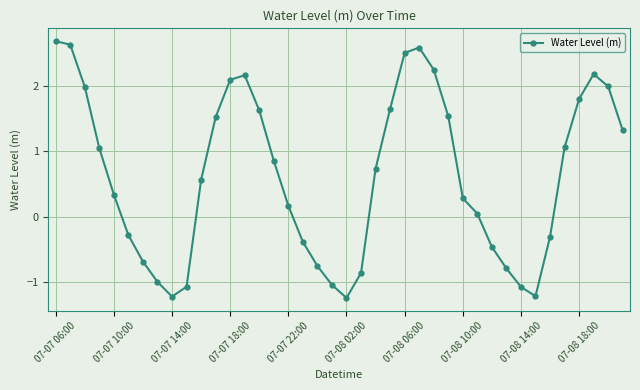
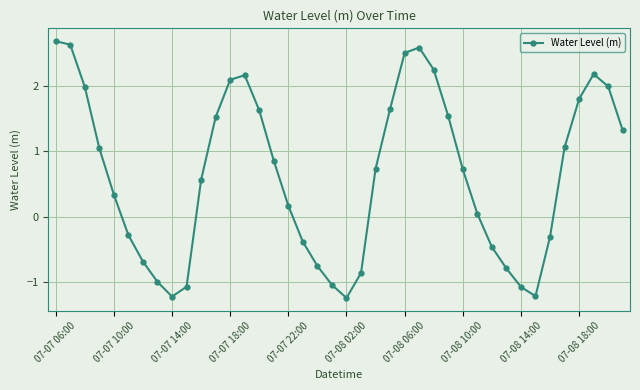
07-08 10:00: 0.3 -> 0.7
